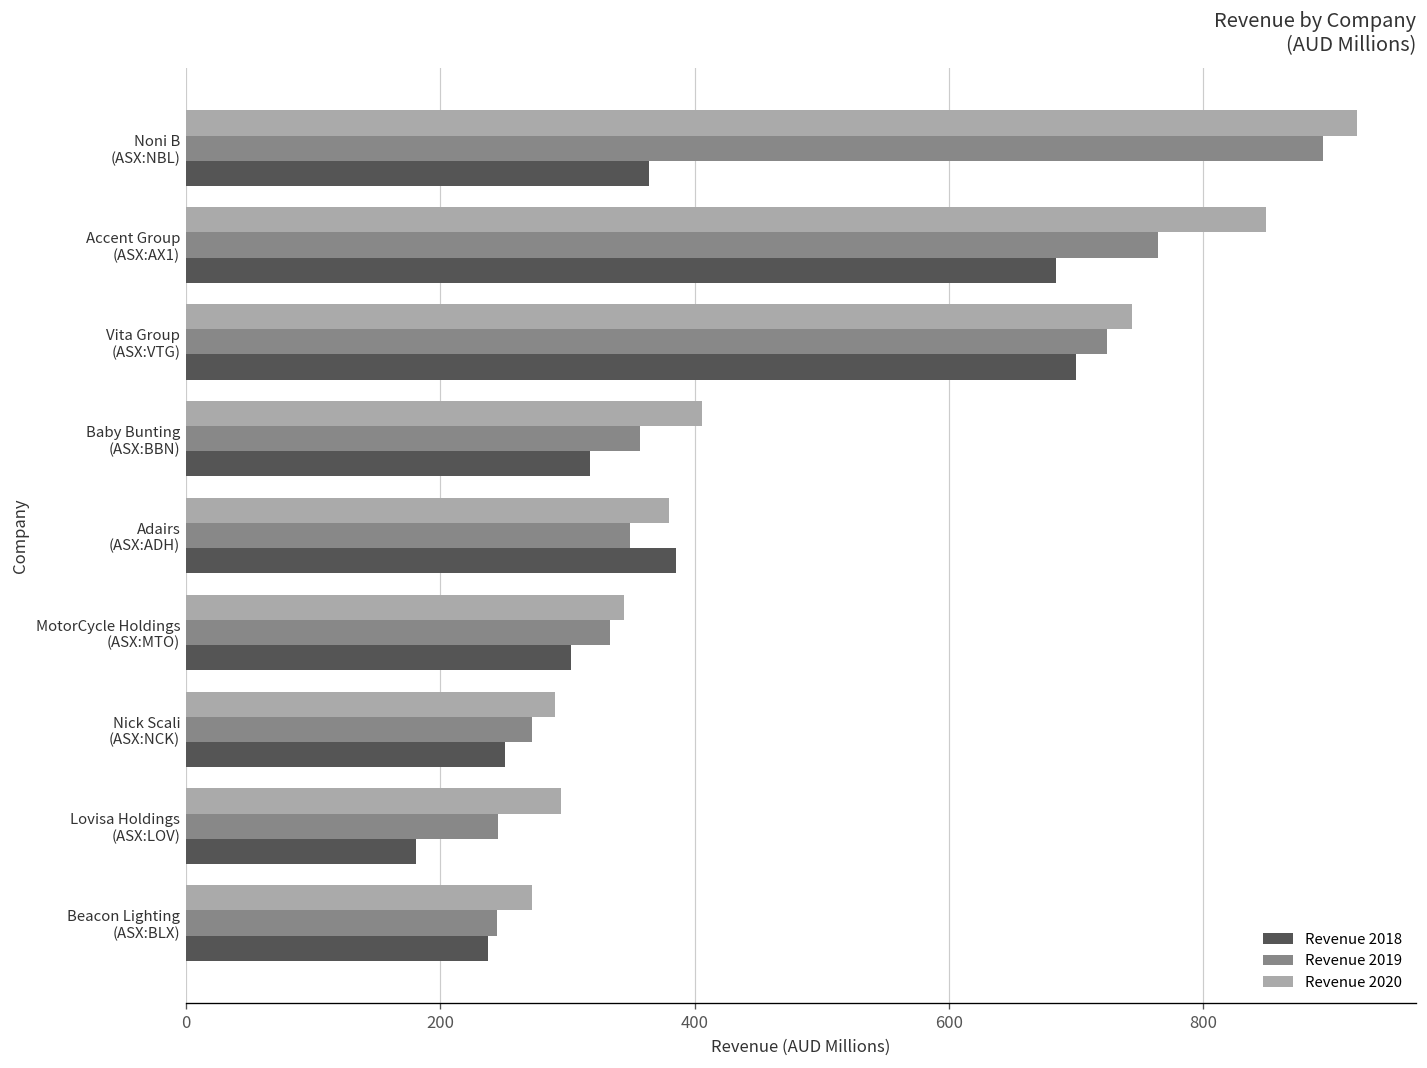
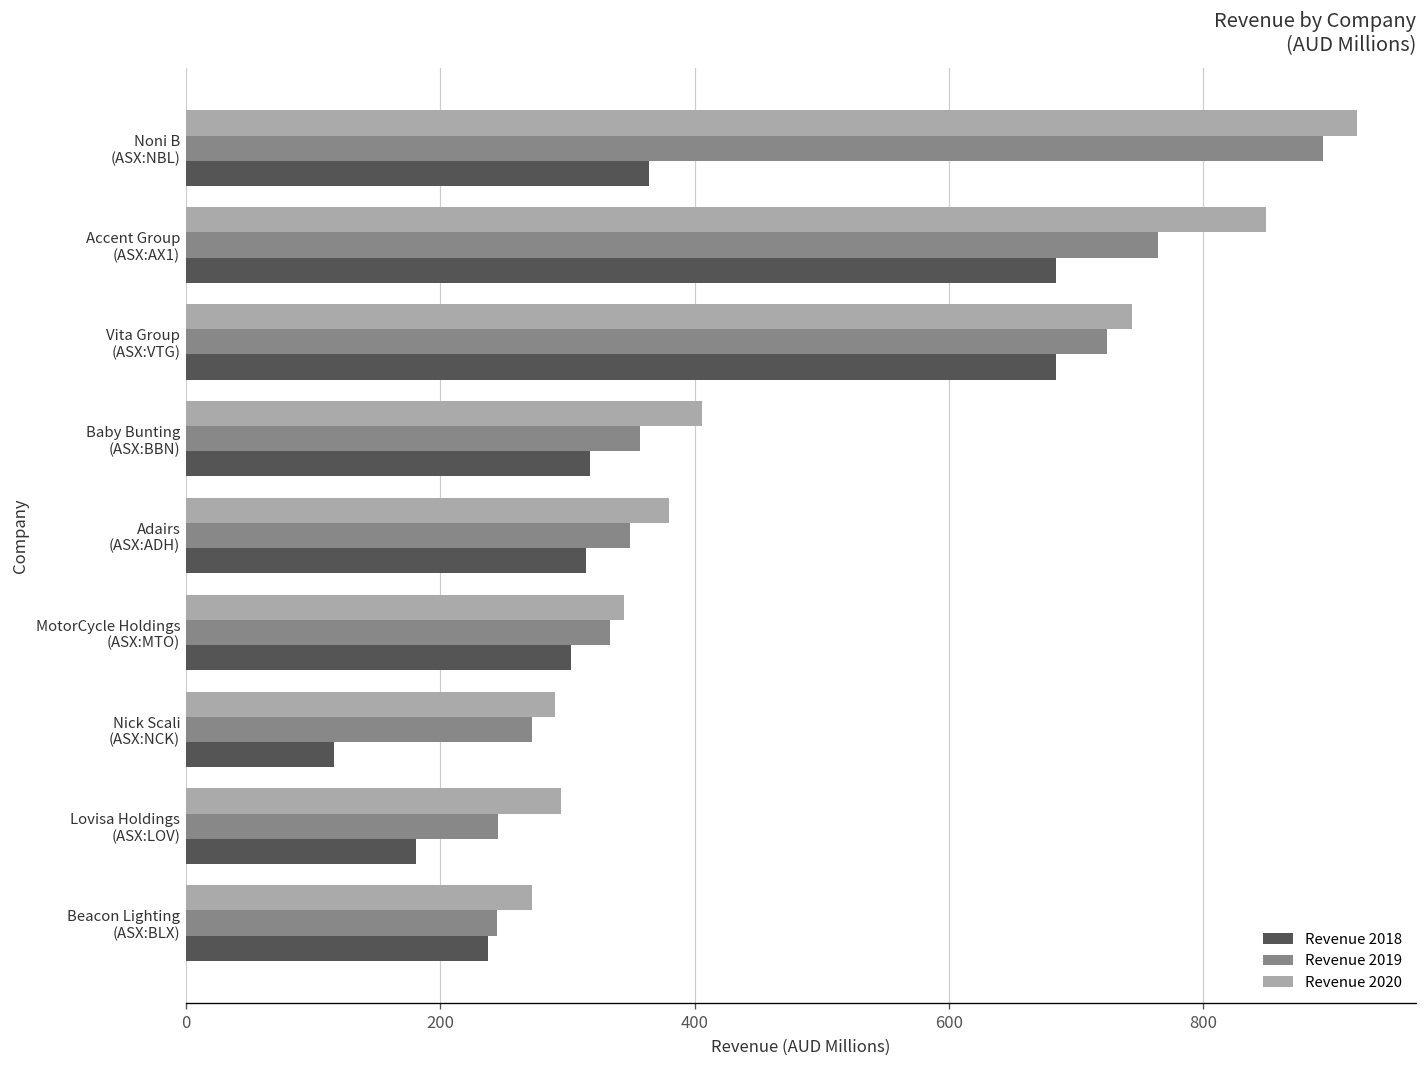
Revenue 2018, Vita Group (ASX:VTG): 700 -> 685
Revenue 2018, Adairs (ASX:ADH): 385 -> 315
Revenue 2018, Nick Scali (ASX:NCK): 251 -> 117
